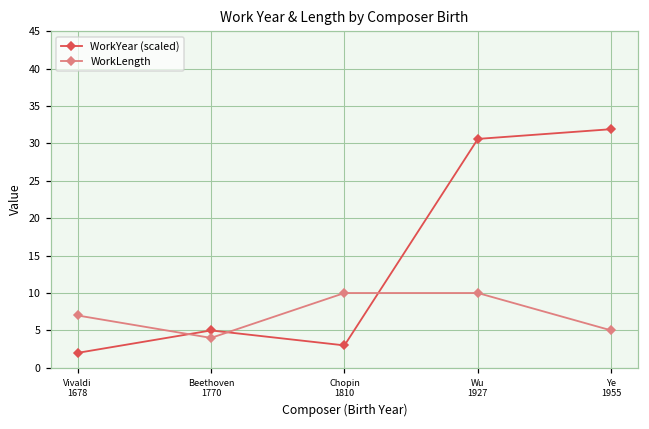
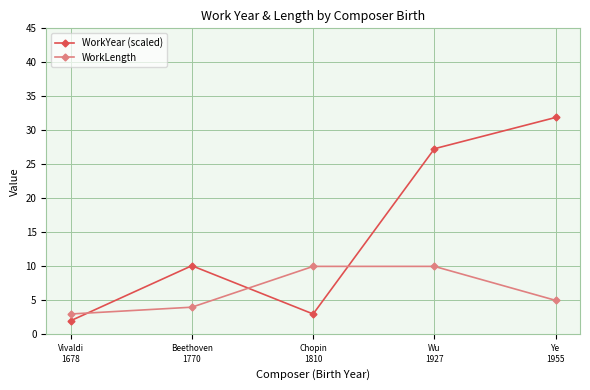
WorkLength, Vivaldi 1678: 7 -> 3
WorkYear (scaled), Beethoven 1770: 5 -> 10
WorkYear (scaled), Wu 1927: 31 -> 27
